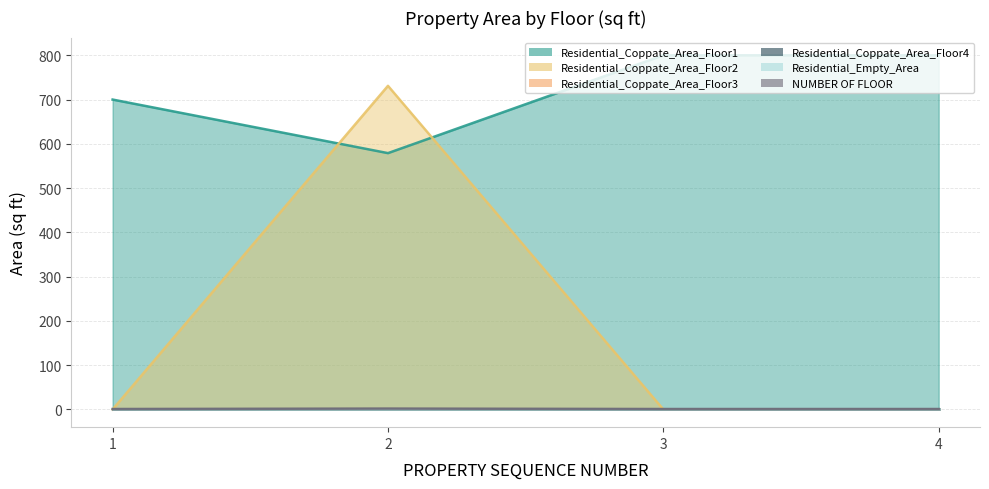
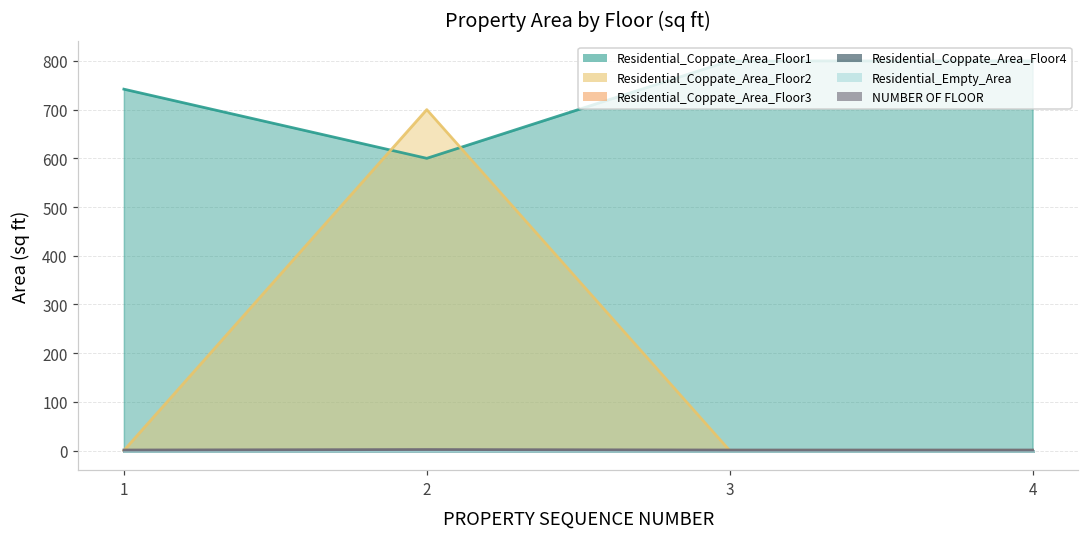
Residential_Coppate_Area_Floor1, 1: 700 -> 740
Residential_Coppate_Area_Floor1, 2: 580 -> 600
Residential_Coppate_Area_Floor2, 2: 730 -> 700
